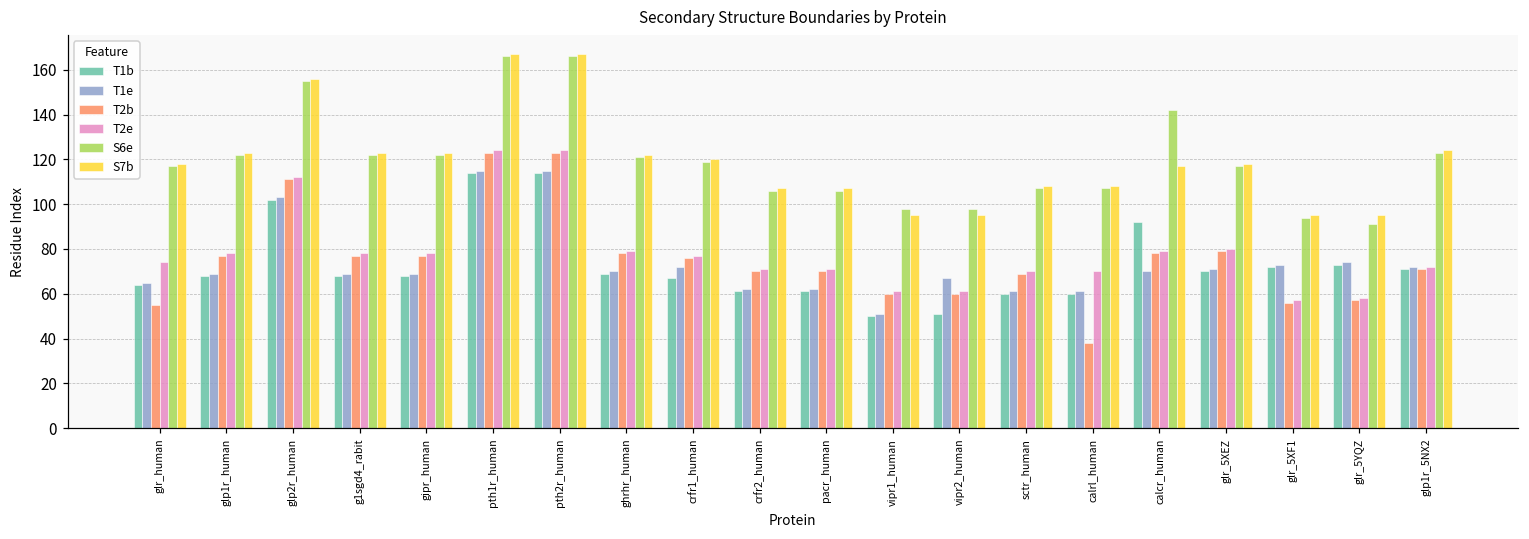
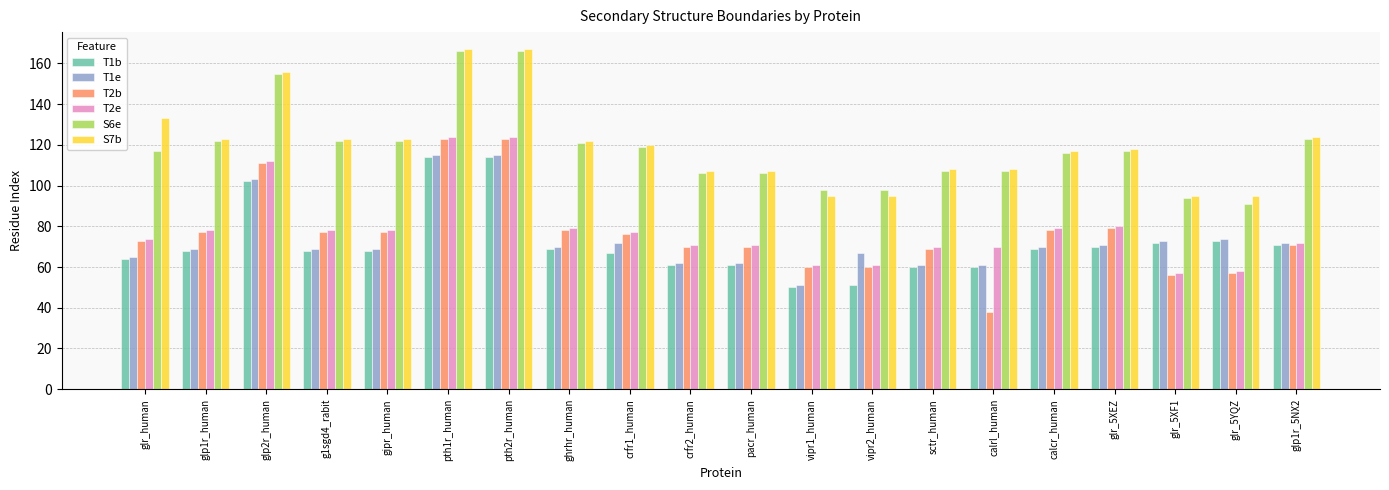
T2b, glr_human: 55 -> 73
S7b, glr_human: 118 -> 133
T1b, calcr_human: 92 -> 69
S6e, calcr_human: 142 -> 116
